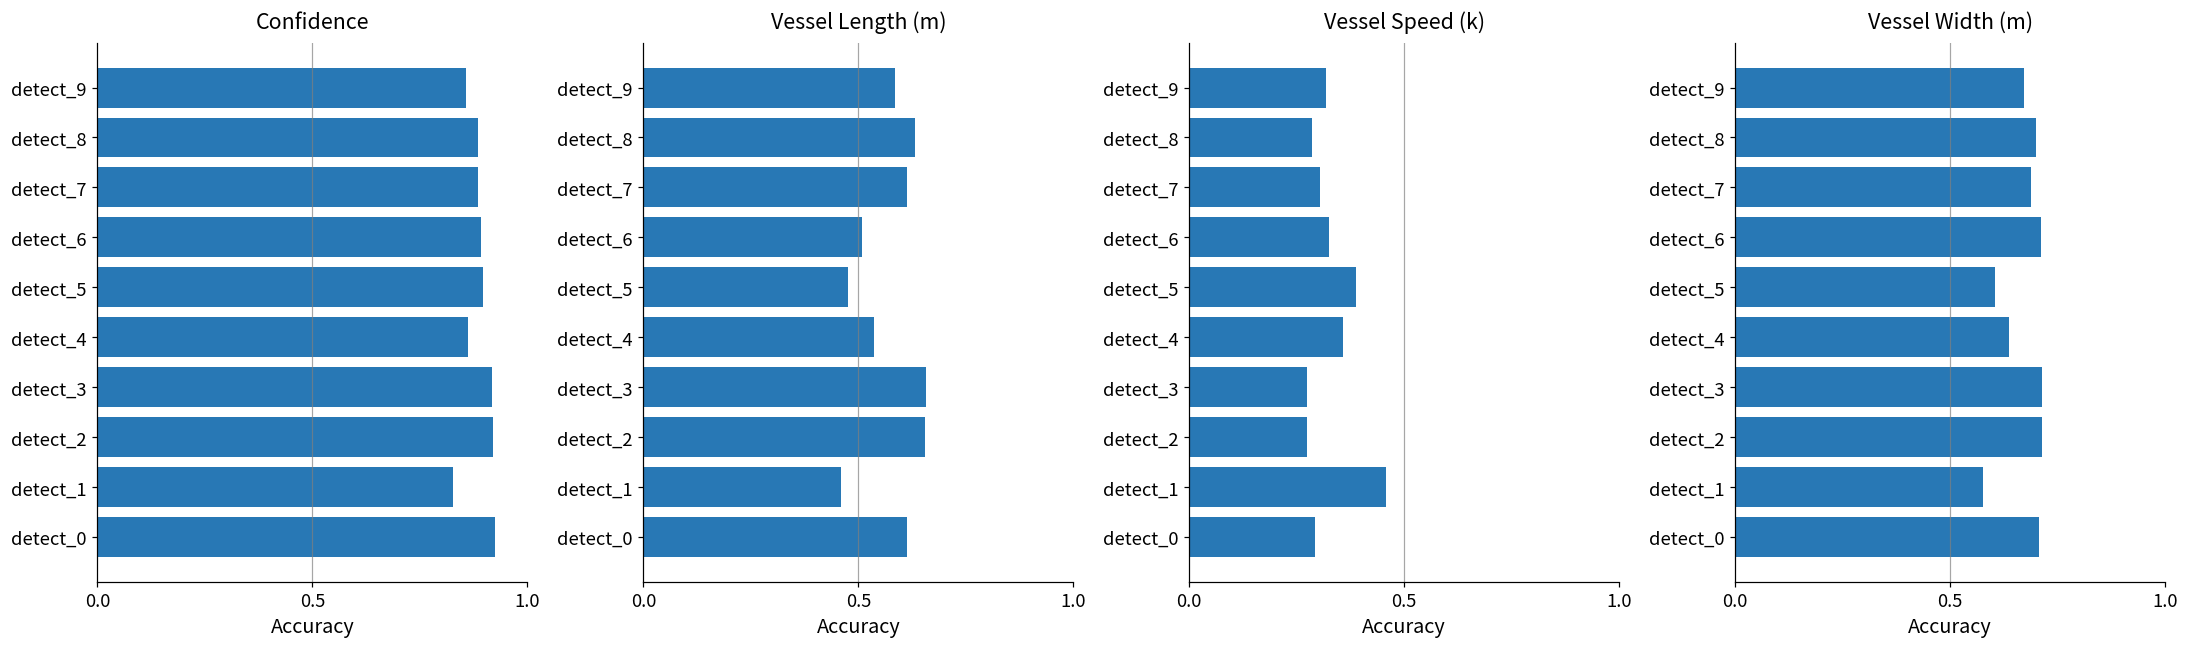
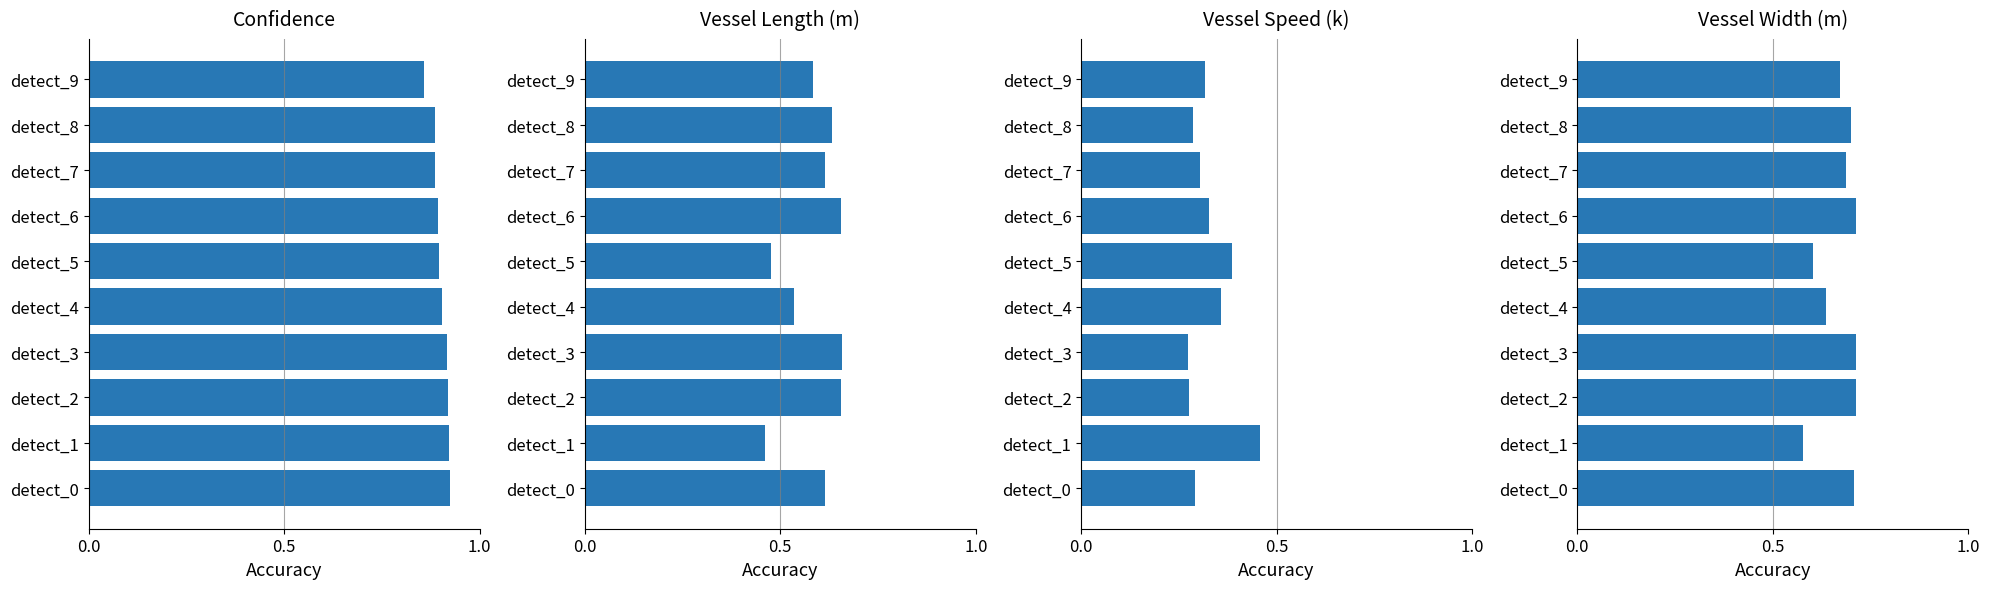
Confidence, detect_4: 0.86 -> 0.91
Confidence, detect_1: 0.83 -> 0.92
Vessel Length (m), detect_6: 0.51 -> 0.65
